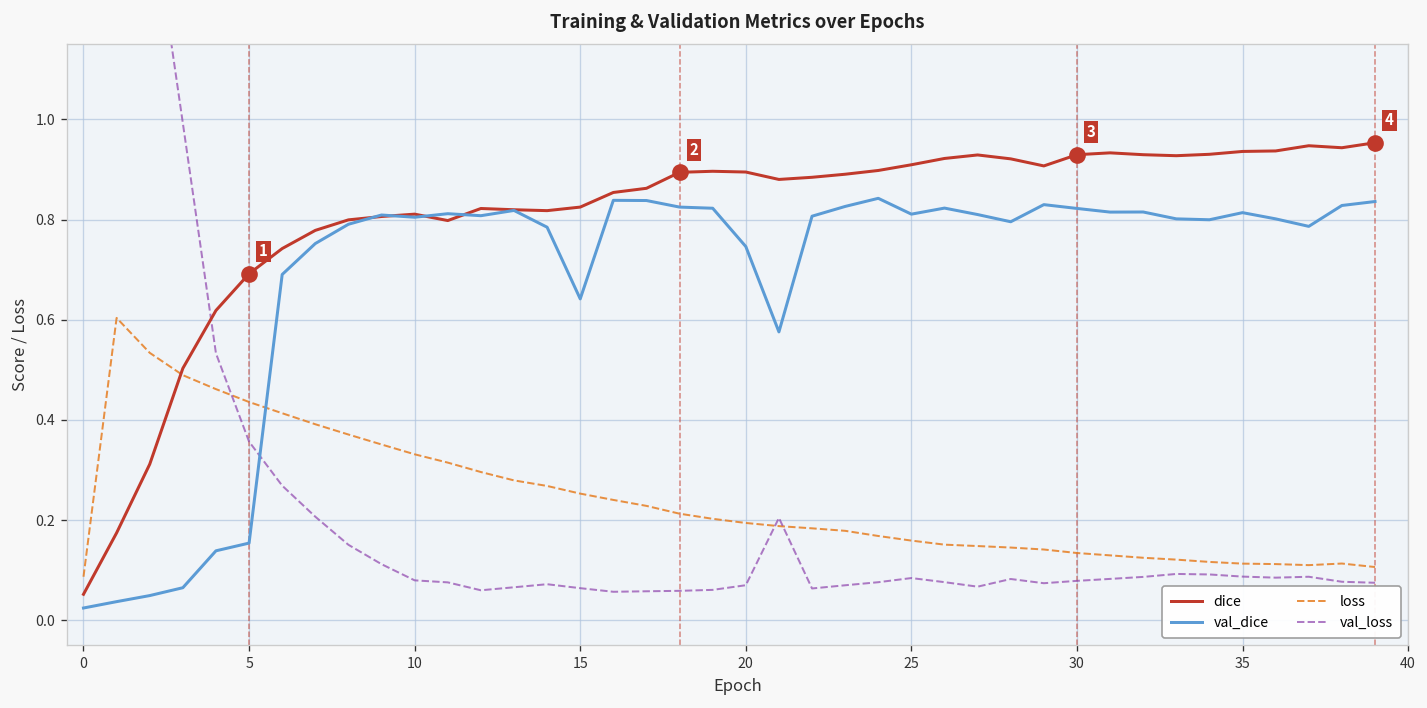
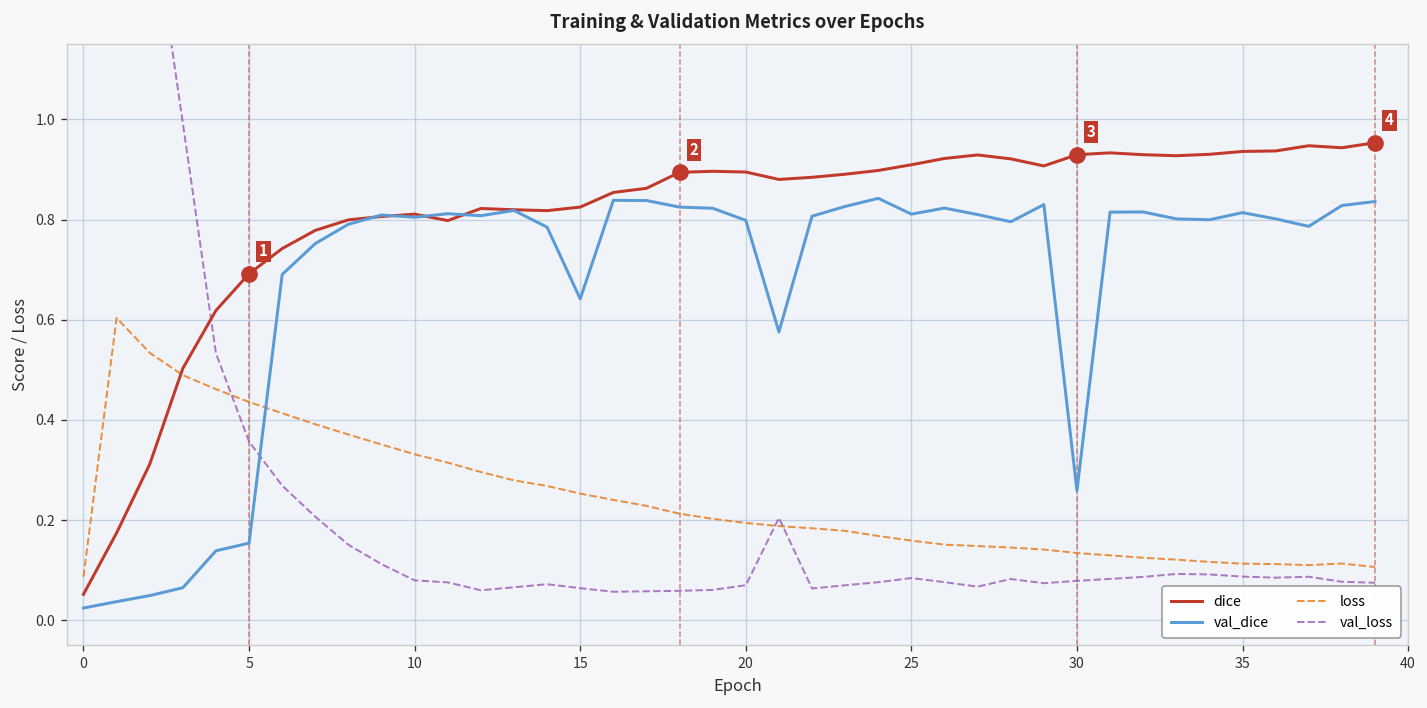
val_dice, 20: 0.75 -> 0.80
val_dice, 30: 0.82 -> 0.26
